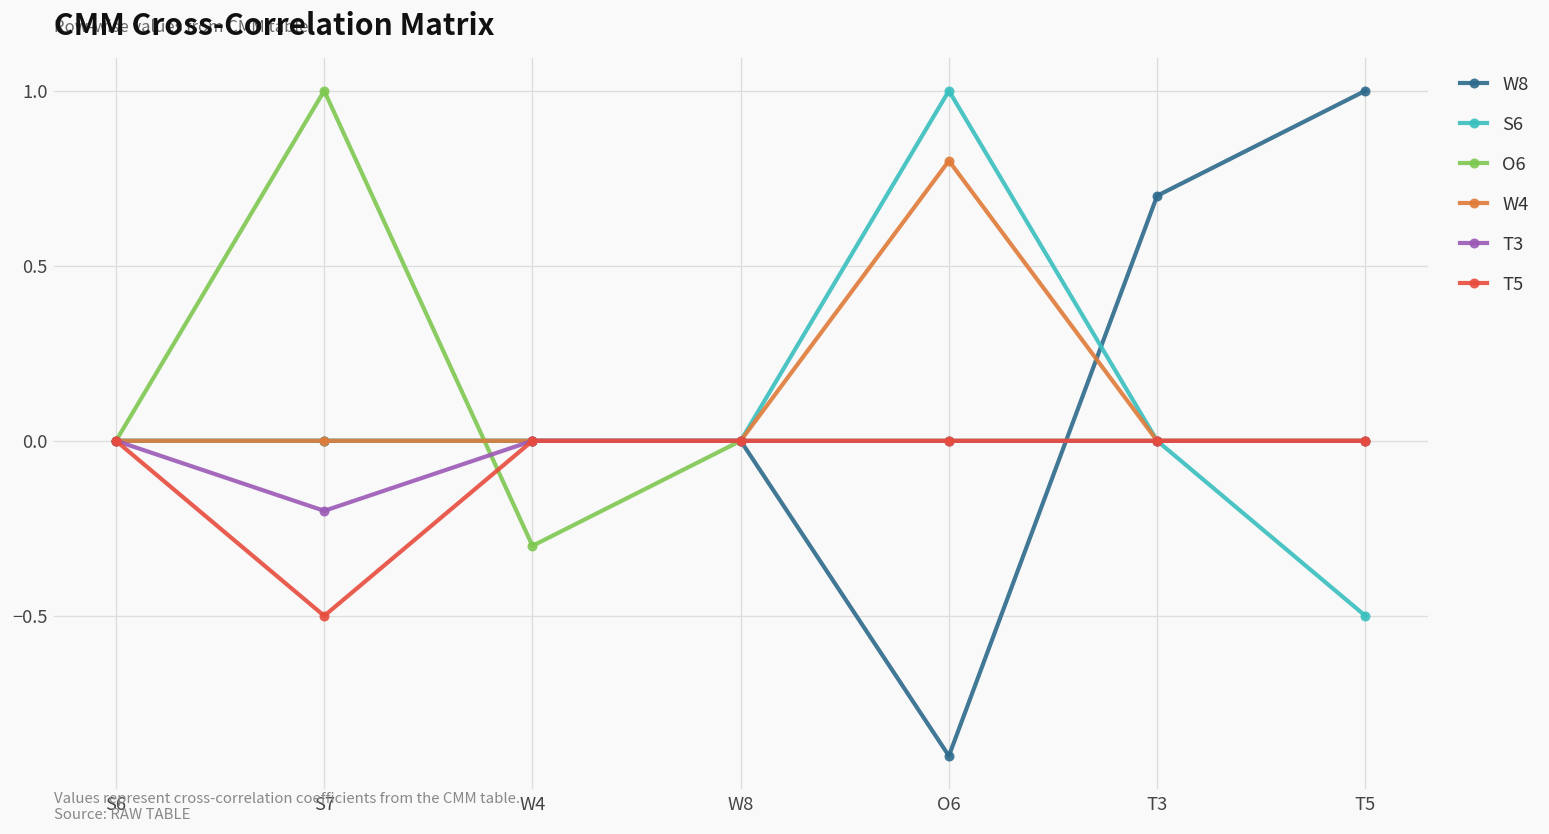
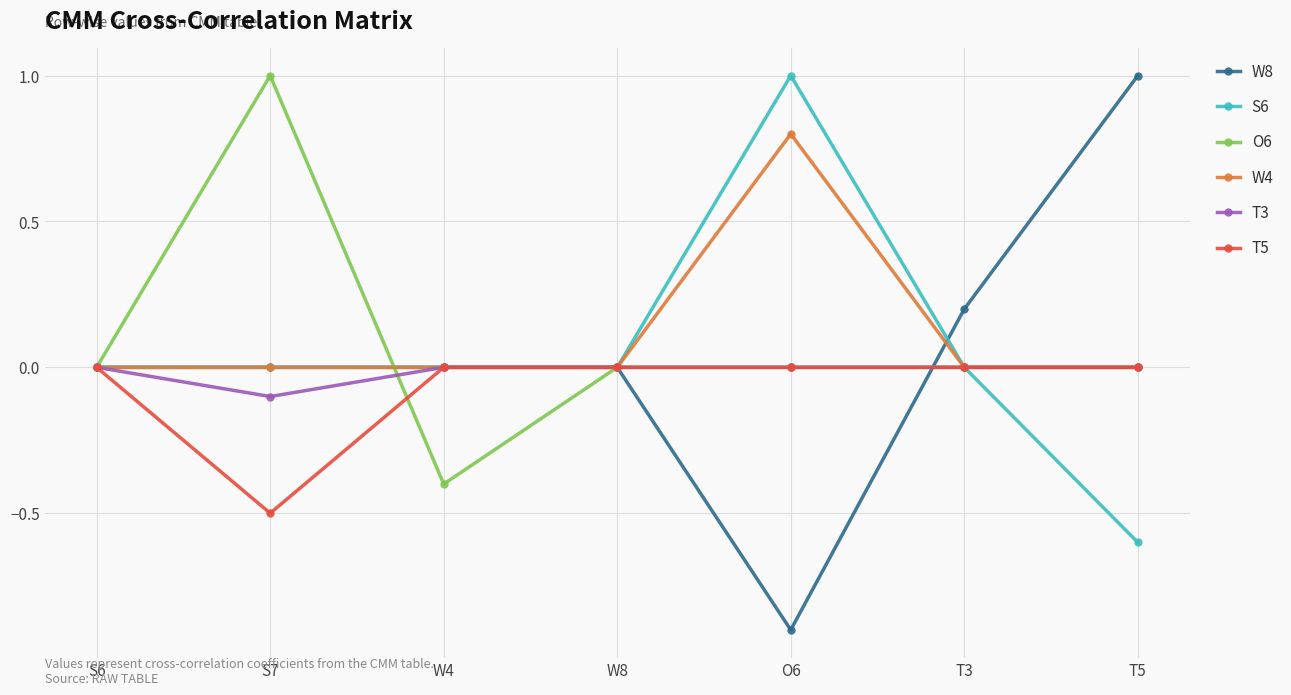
T3, S7: -0.2 -> -0.1
O6, W4: -0.3 -> -0.4
W8, T3: 0.7 -> 0.2
S6, T5: -0.5 -> -0.6
